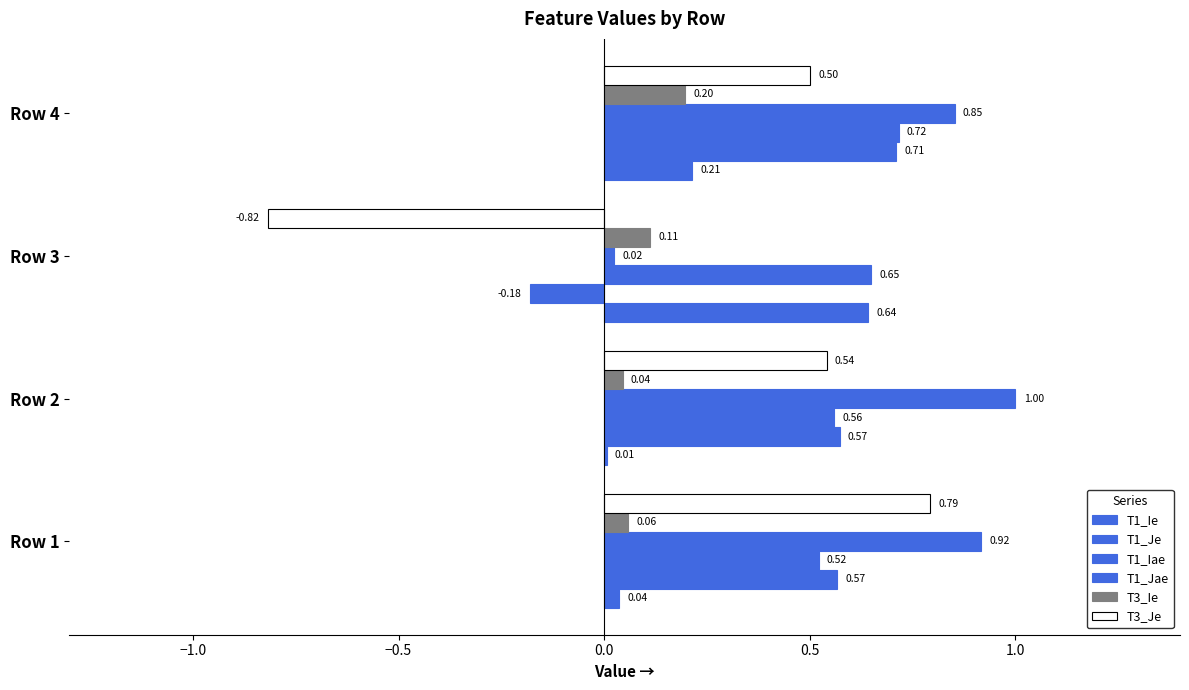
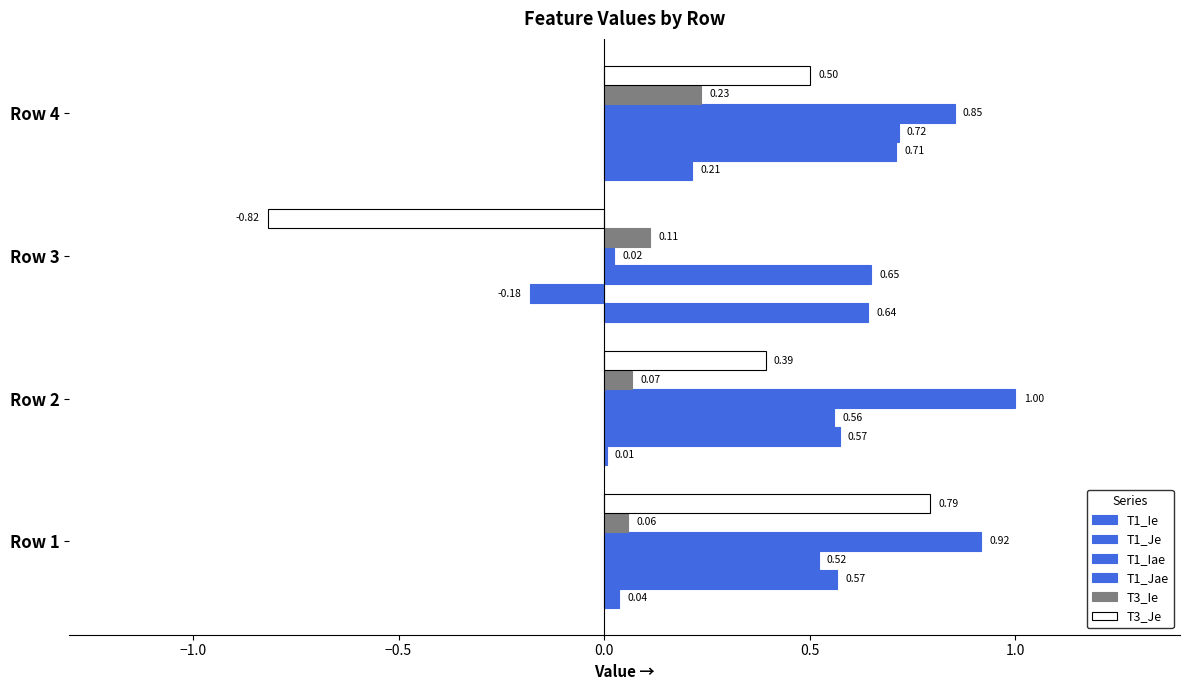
T3_Ie, Row 4: 0.20 -> 0.23
T3_Je, Row 2: 0.54 -> 0.39
T3_Ie, Row 2: 0.04 -> 0.07
